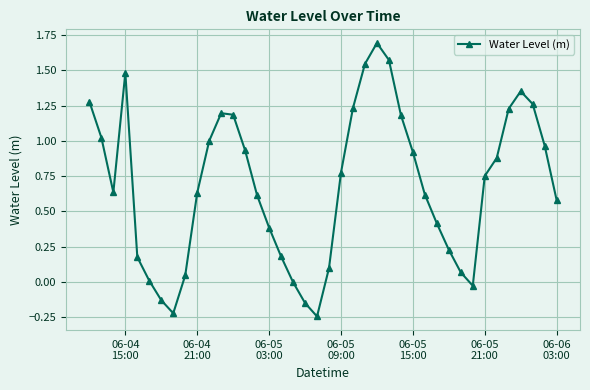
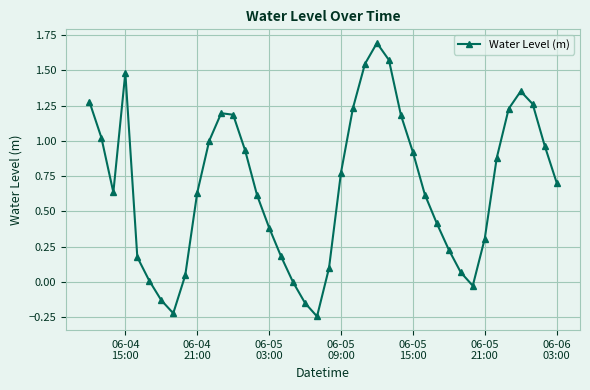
06-05 21:00: 0.75 -> 0.31
06-06 03:00: 0.58 -> 0.70
